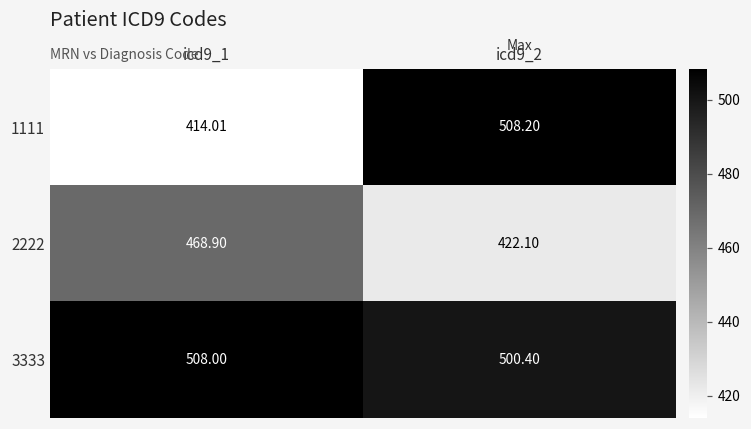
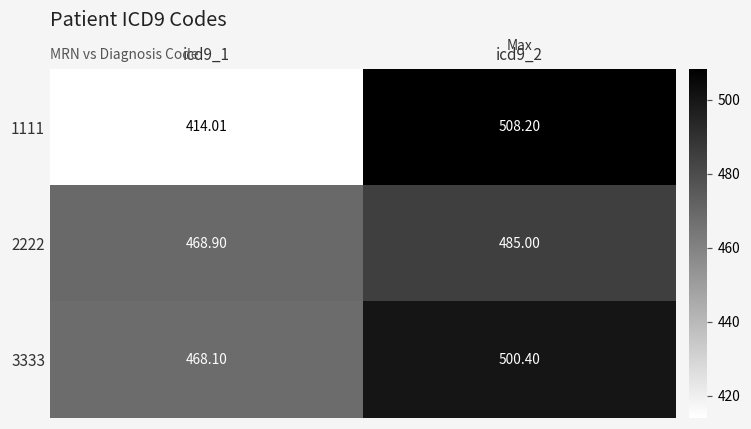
2222, icd9_2: 422.10 -> 485.00
3333, icd9_1: 508.00 -> 468.10
